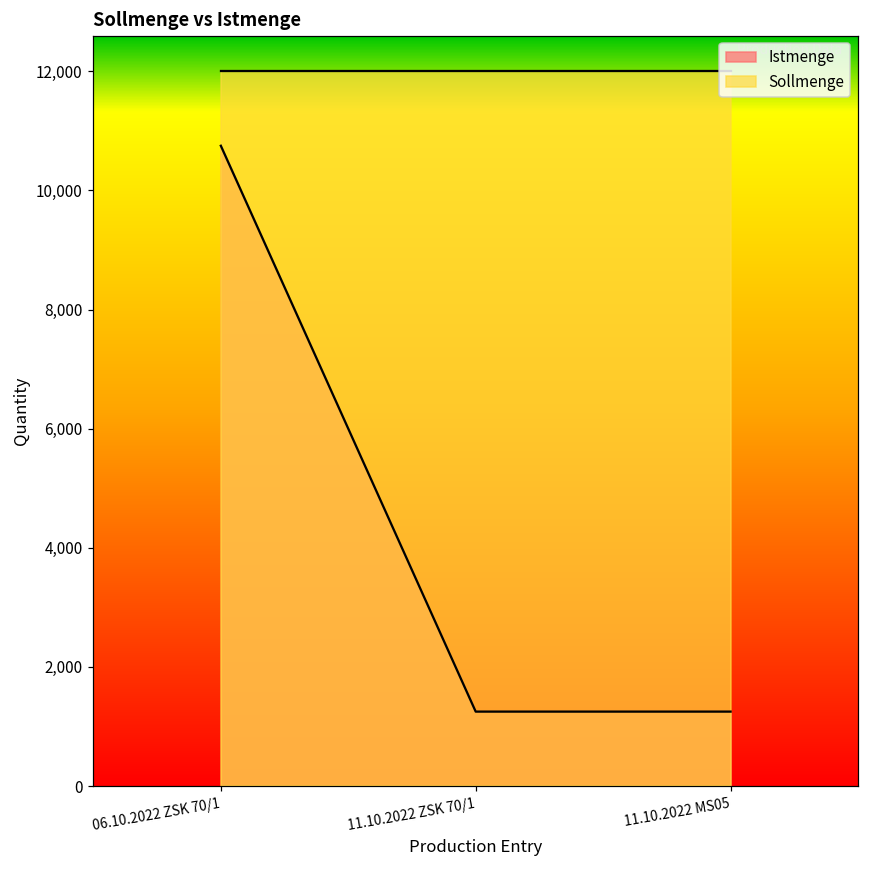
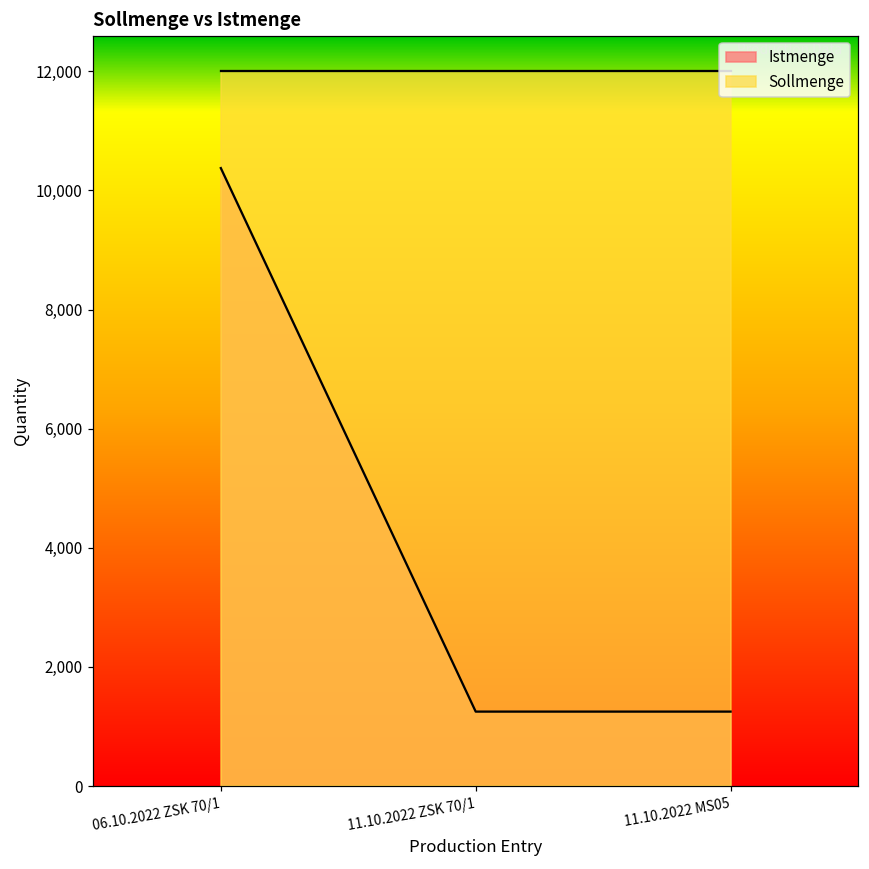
Istmenge, 06.10.2022 ZSK 70/1: 10,800 -> 10,400
